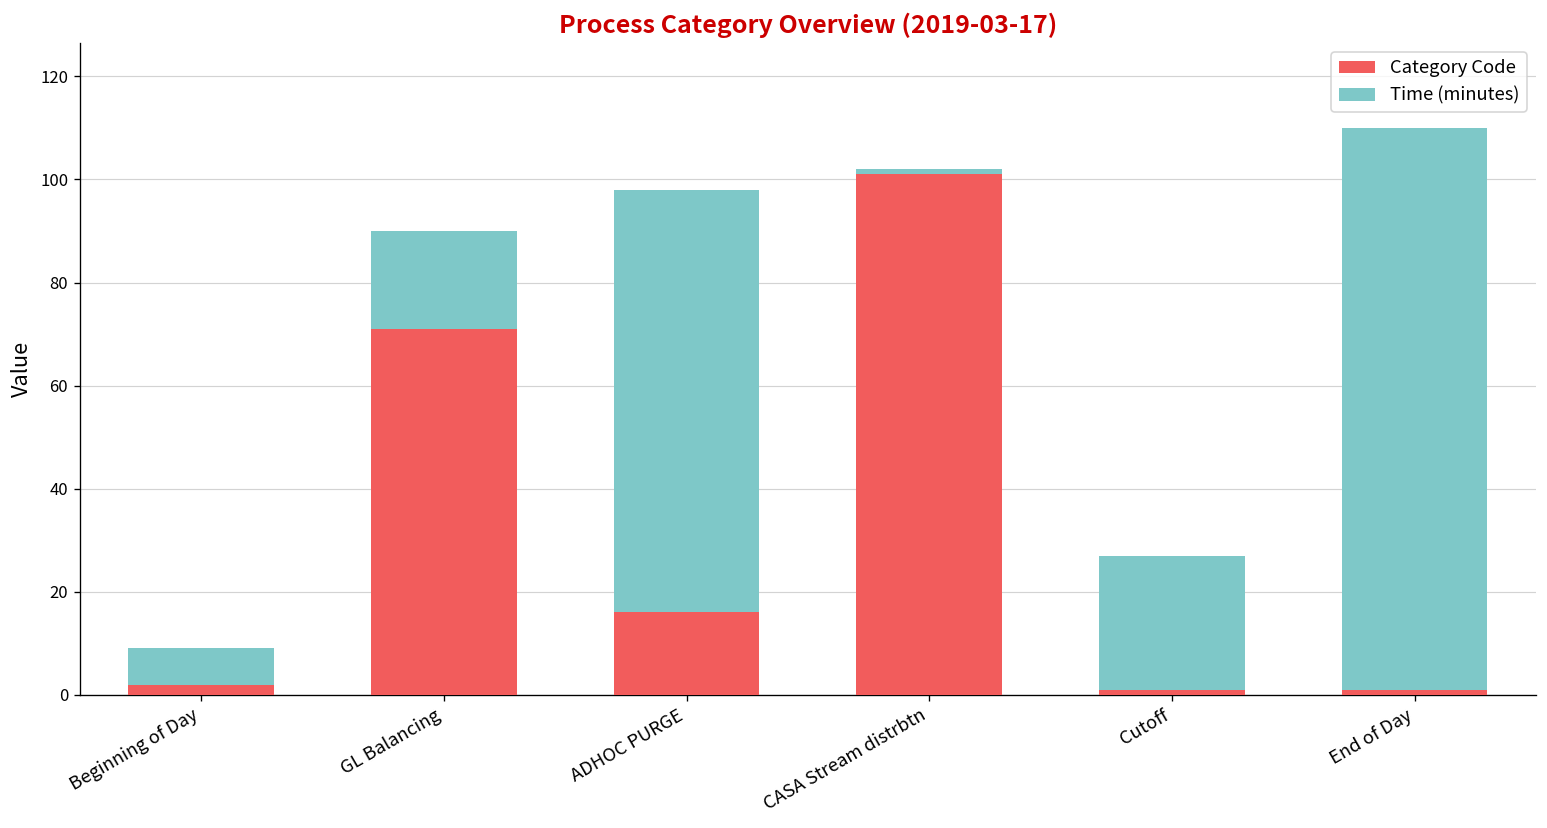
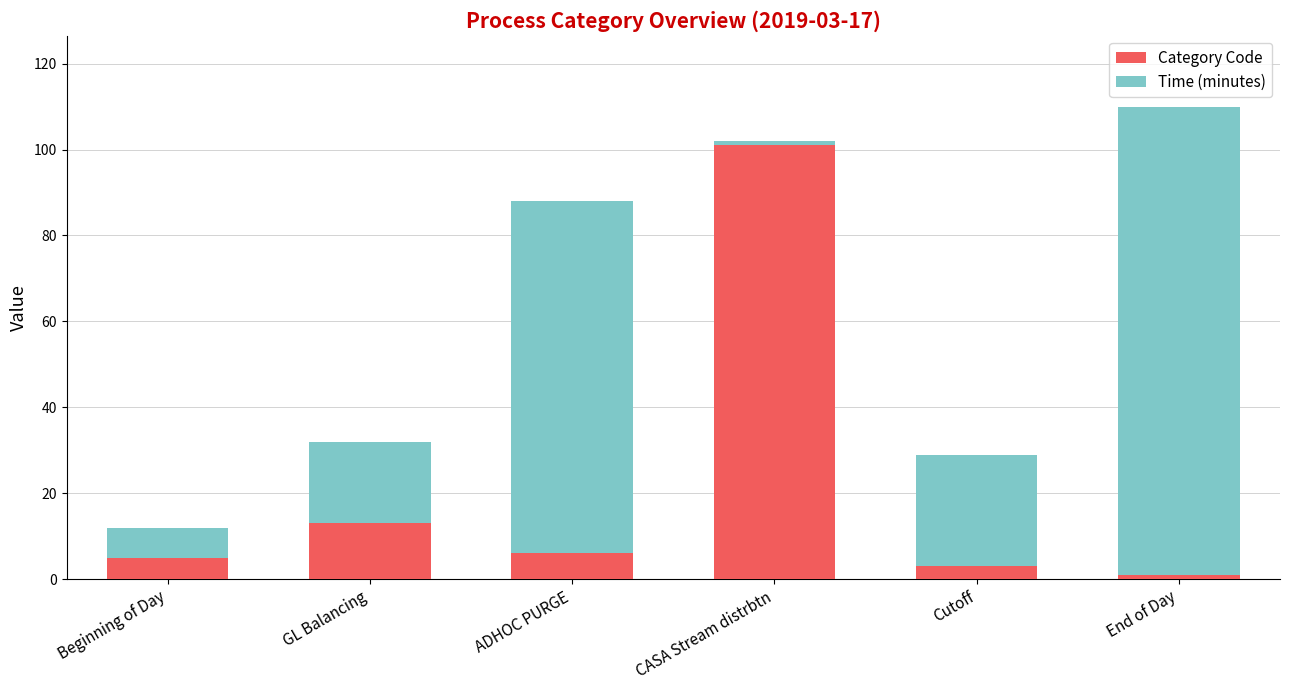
Category Code, Beginning of Day: 2 -> 5
Category Code, GL Balancing: 71 -> 13
Category Code, ADHOC PURGE: 16 -> 6
Category Code, Cutoff: 1 -> 3
